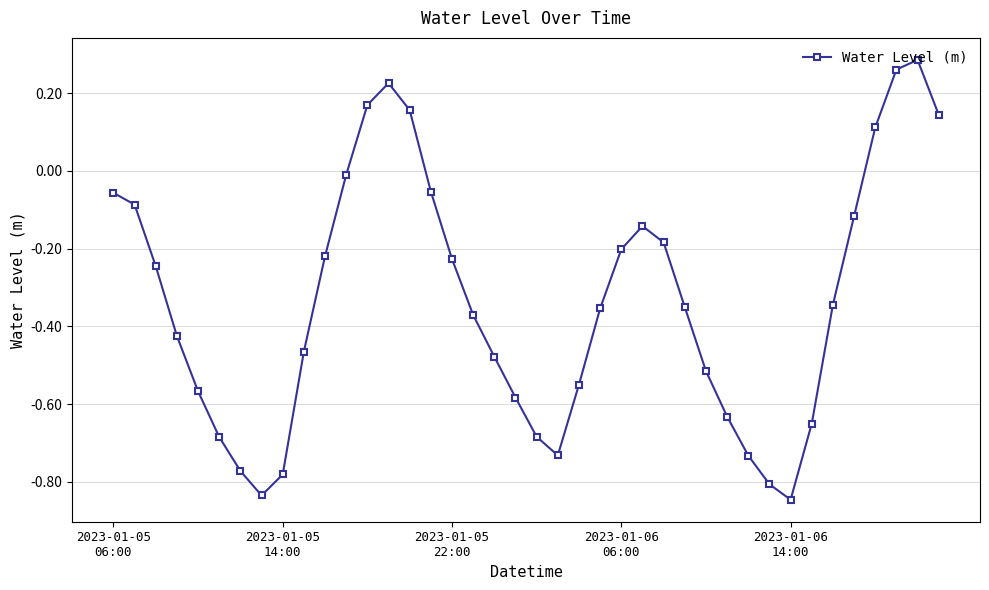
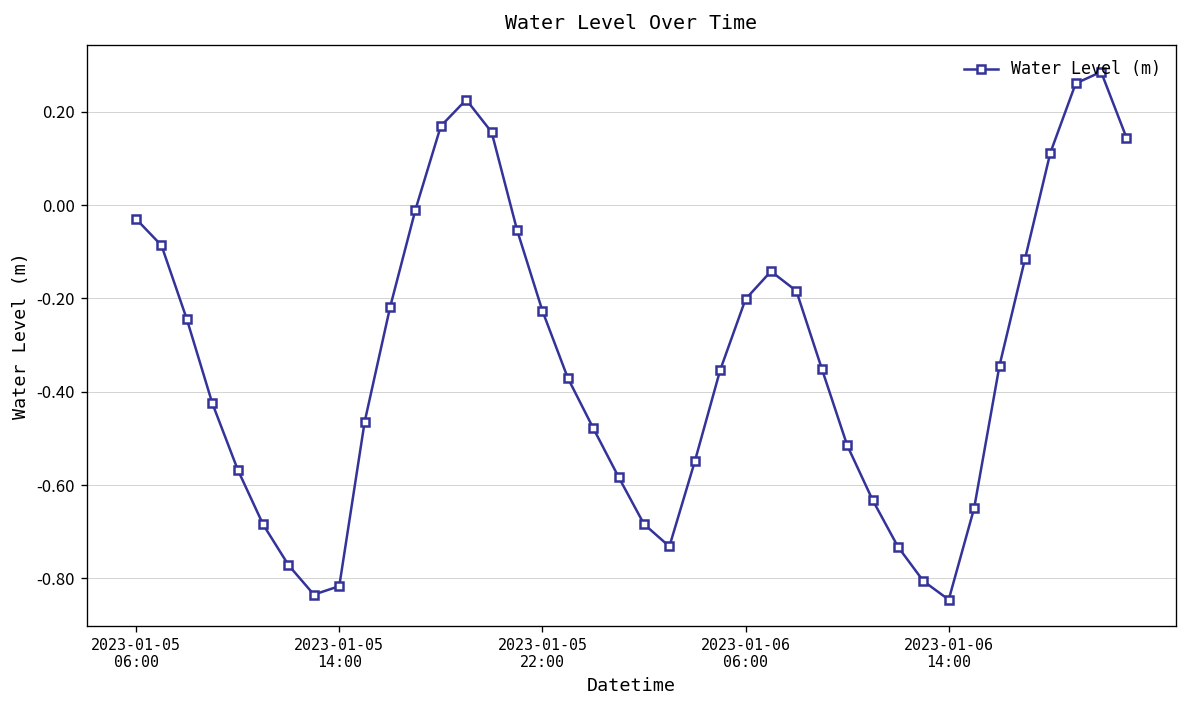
2023-01-05 06:00: -0.06 -> -0.03
2023-01-05 14:00: -0.78 -> -0.82
